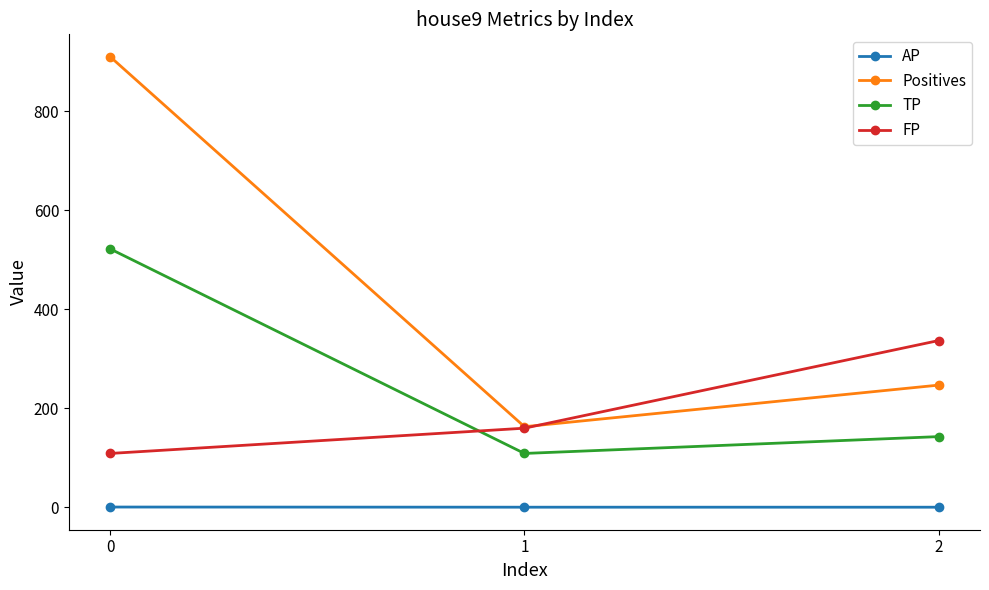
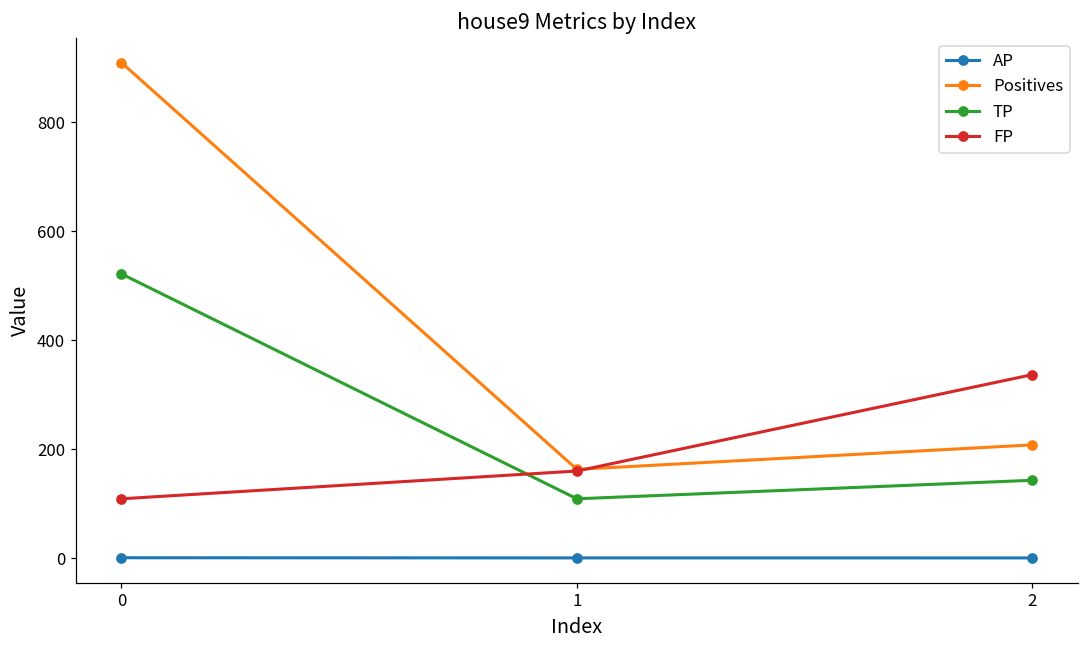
Positives, 2: 250 -> 210
